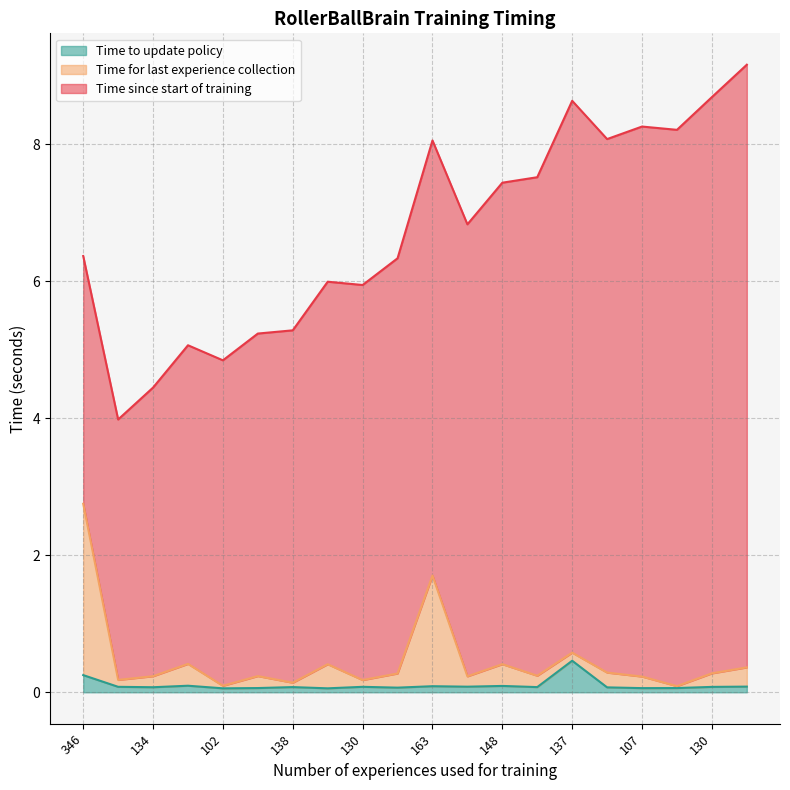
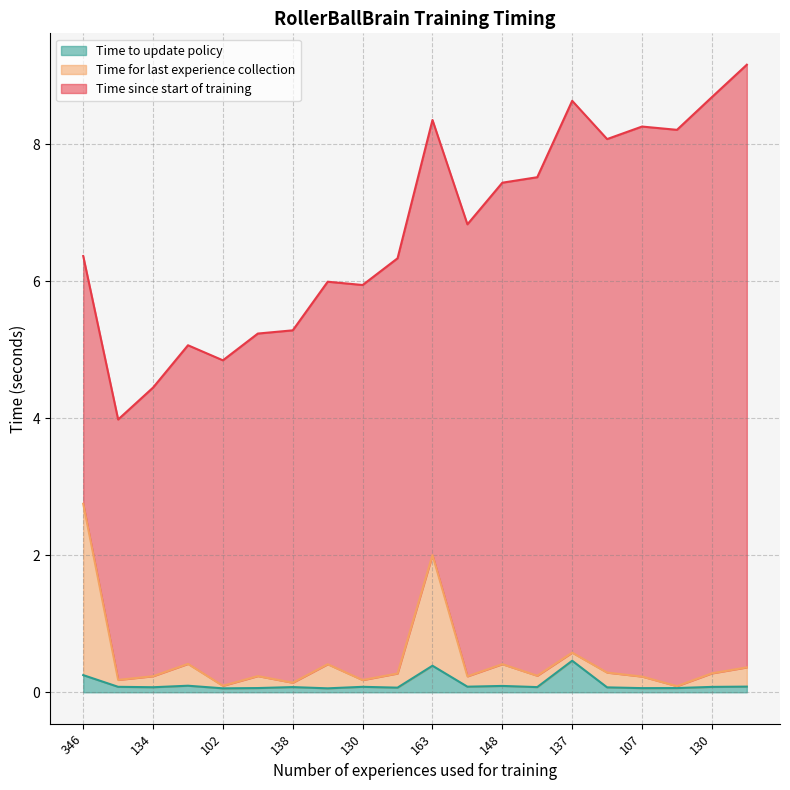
Time to update policy, 163: 0.1 -> 0.4
